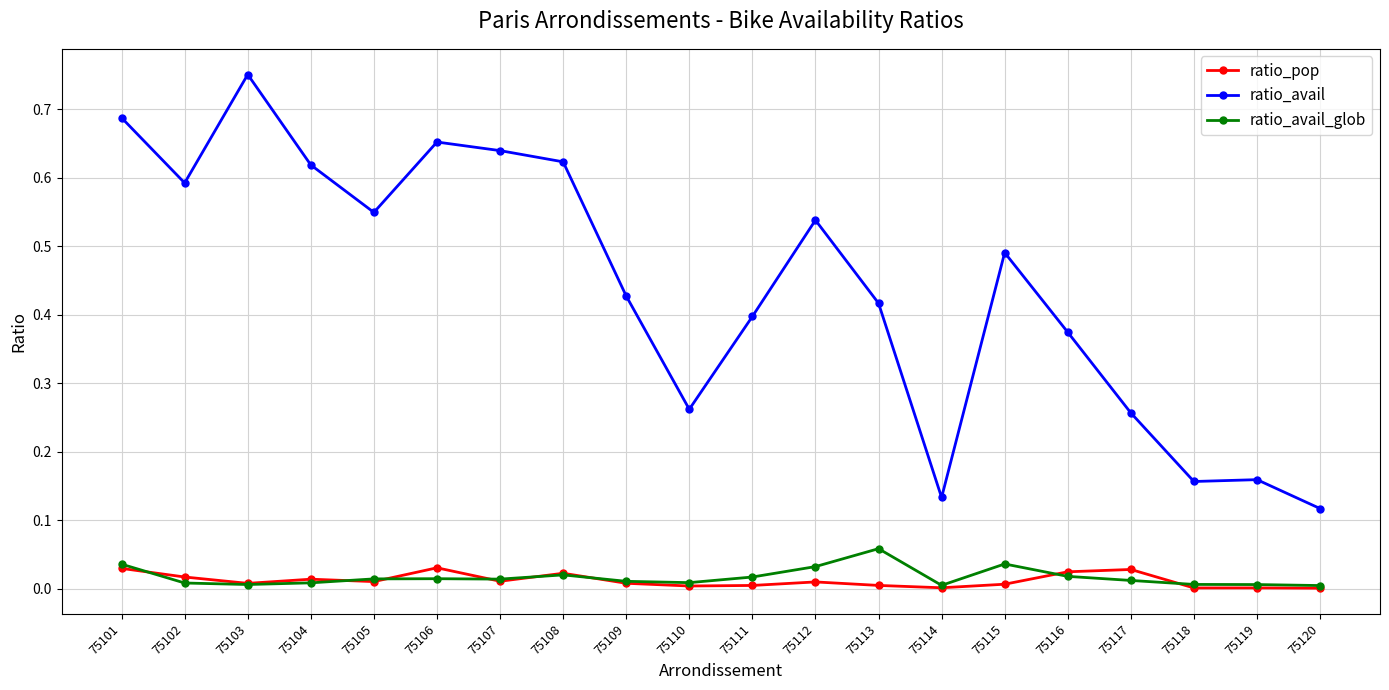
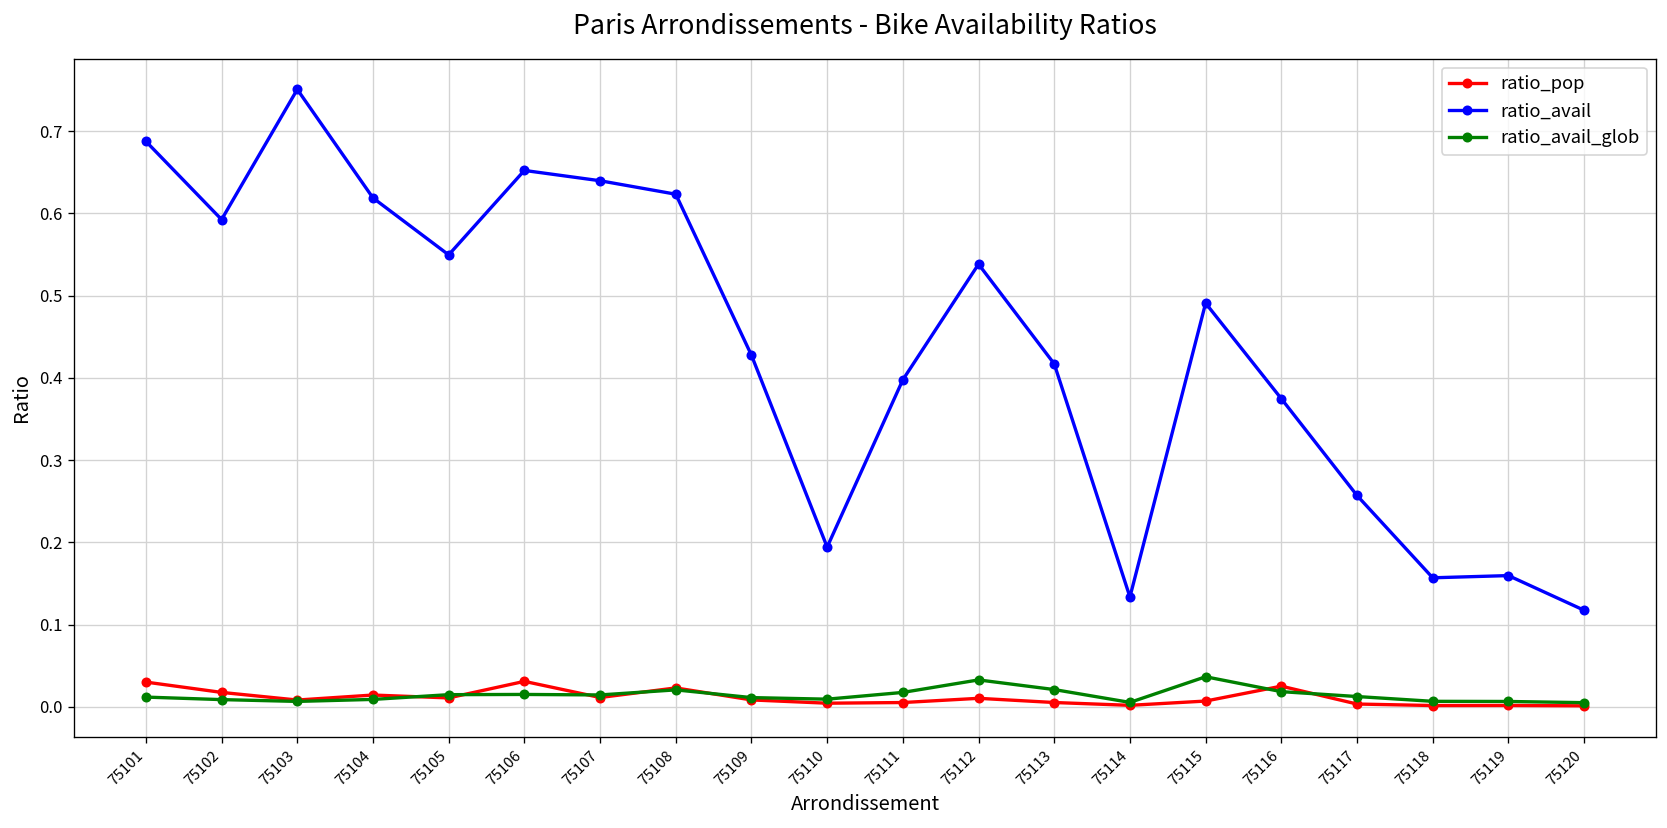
ratio_avail_glob, 75101: 0.04 -> 0.01
ratio_avail, 75110: 0.26 -> 0.19
ratio_avail_glob, 75113: 0.06 -> 0.02
ratio_pop, 75117: 0.03 -> 0.00
